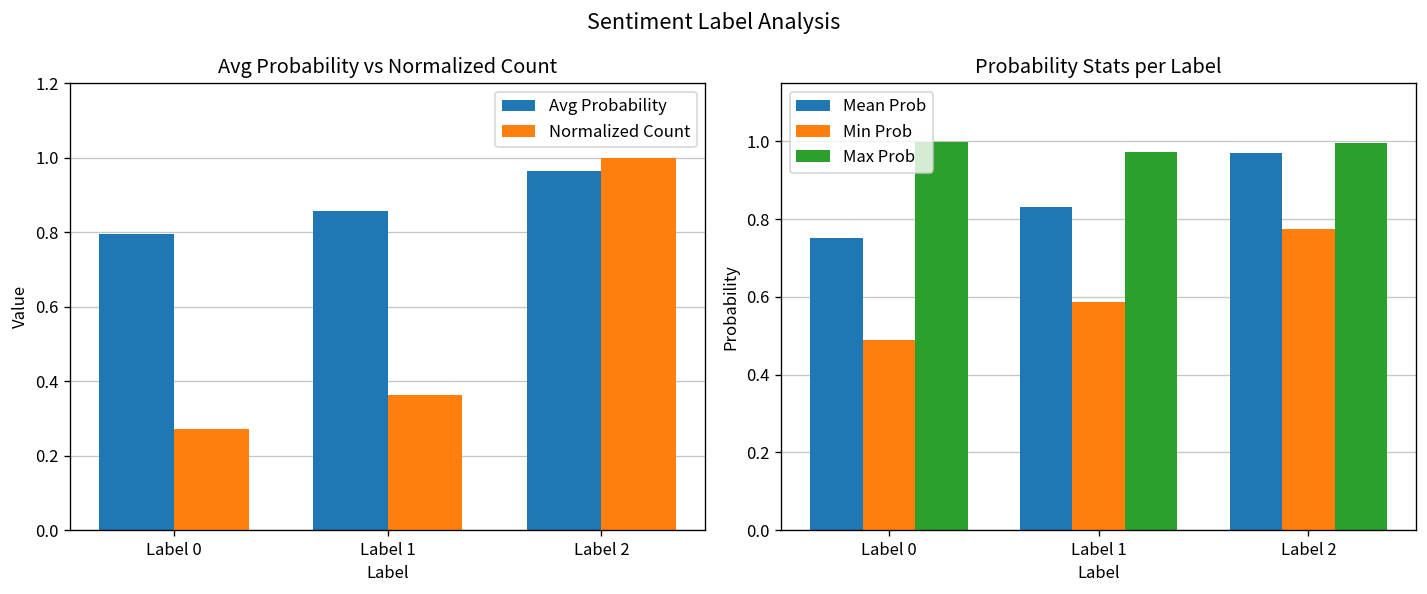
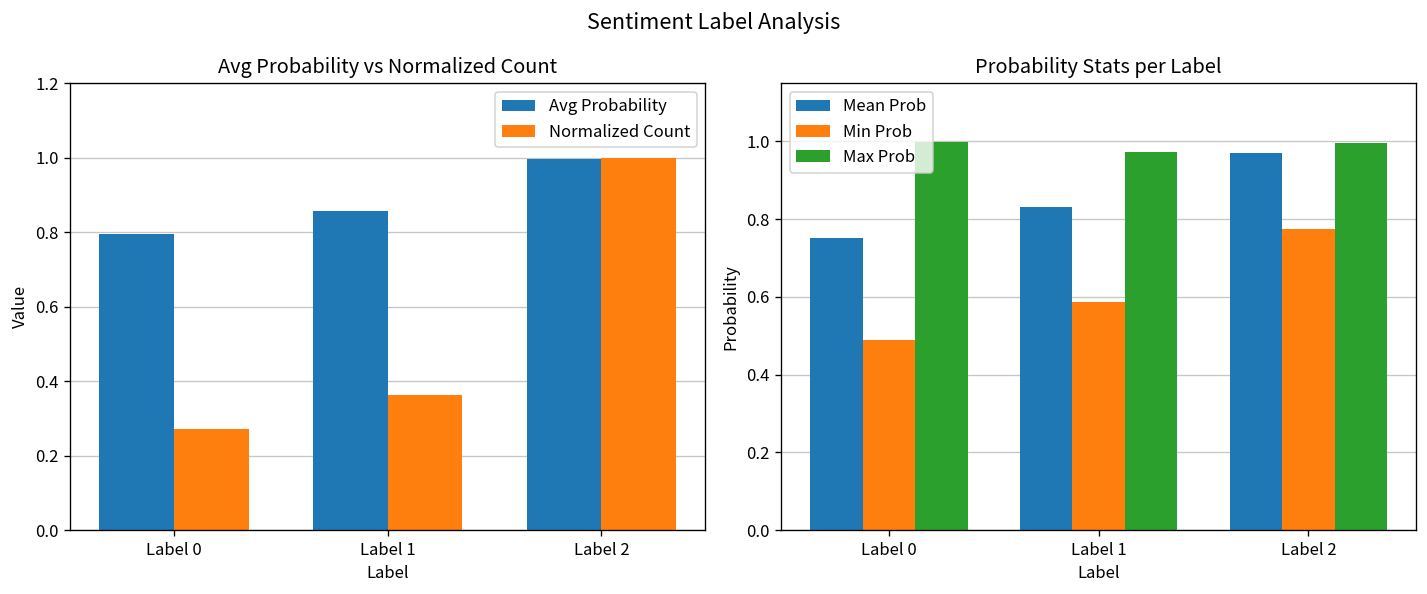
Avg Probability vs Normalized Count, Avg Probability, Label 2: 0.96 -> 1.00
